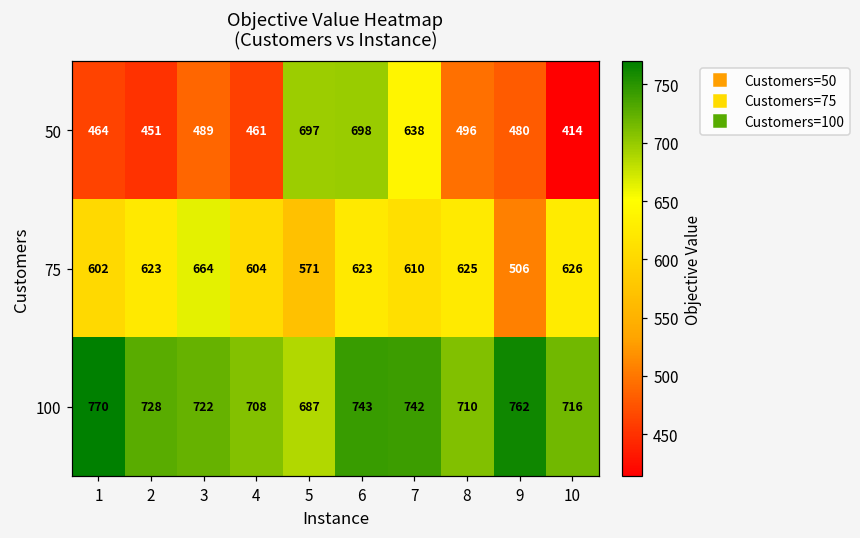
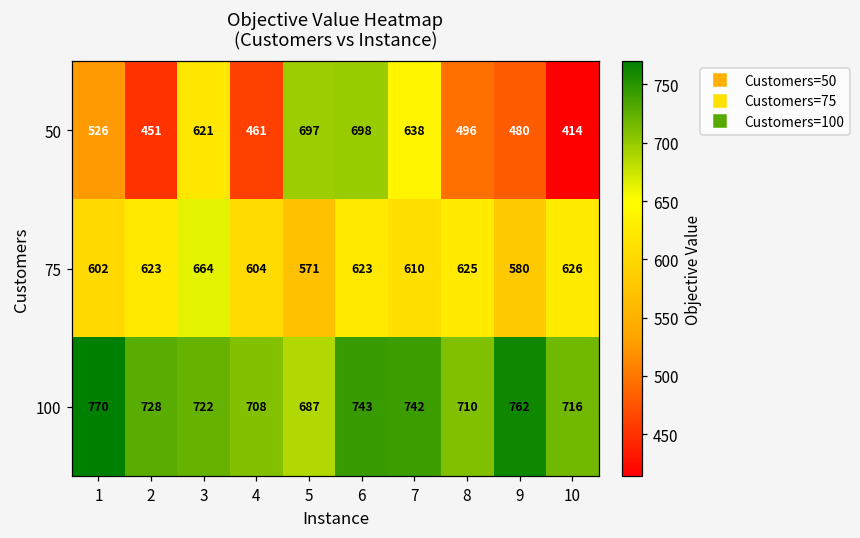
50, 1: 464 -> 526
50, 3: 489 -> 621
75, 9: 506 -> 580
